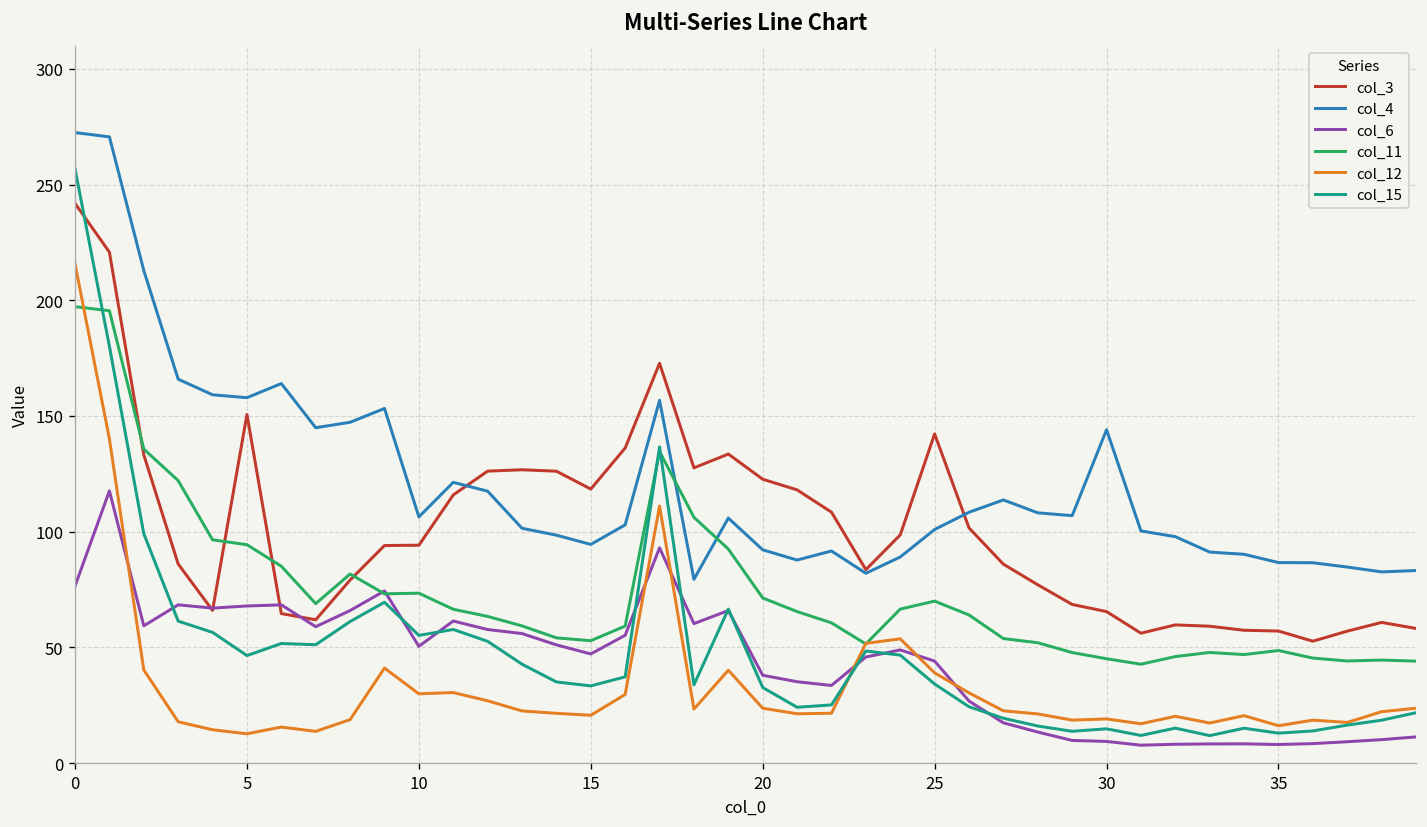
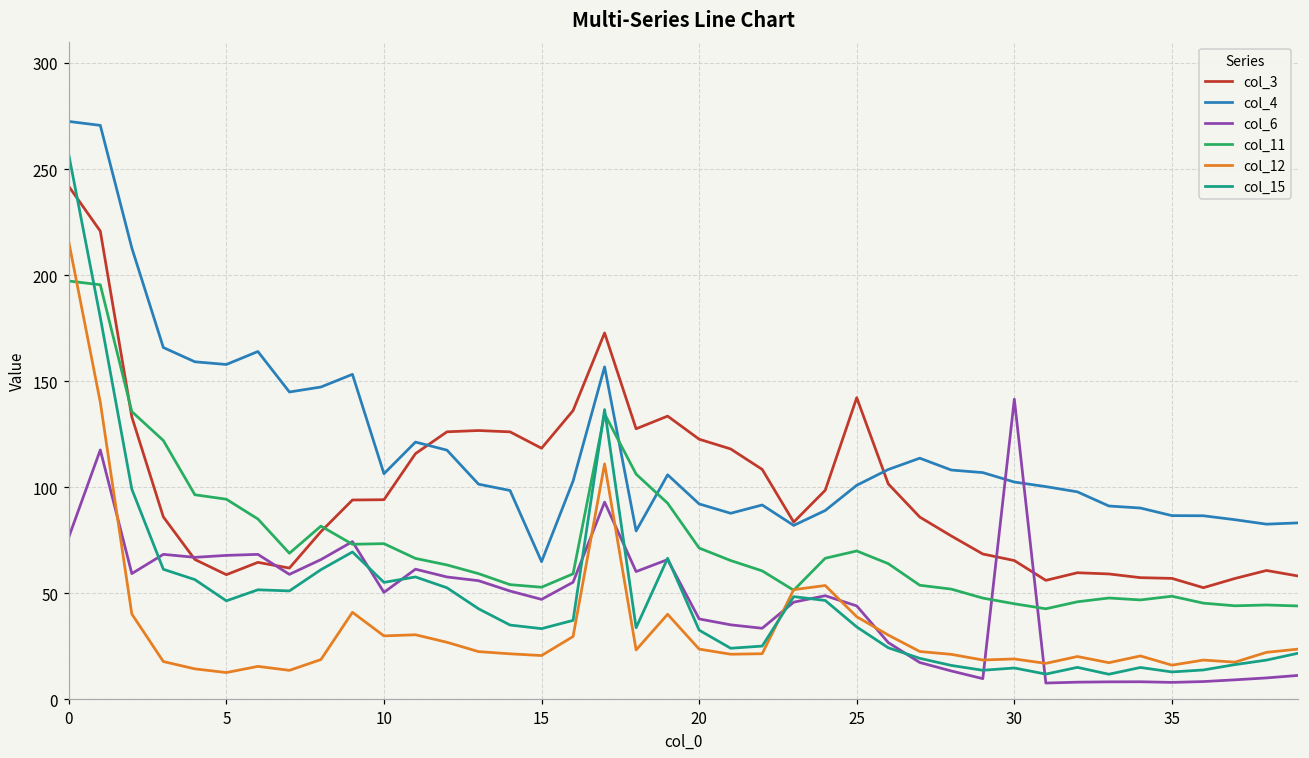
col_3, 5: 151 -> 59
col_4, 15: 94 -> 65
col_4, 30: 144 -> 102
col_6, 30: 9 -> 142
